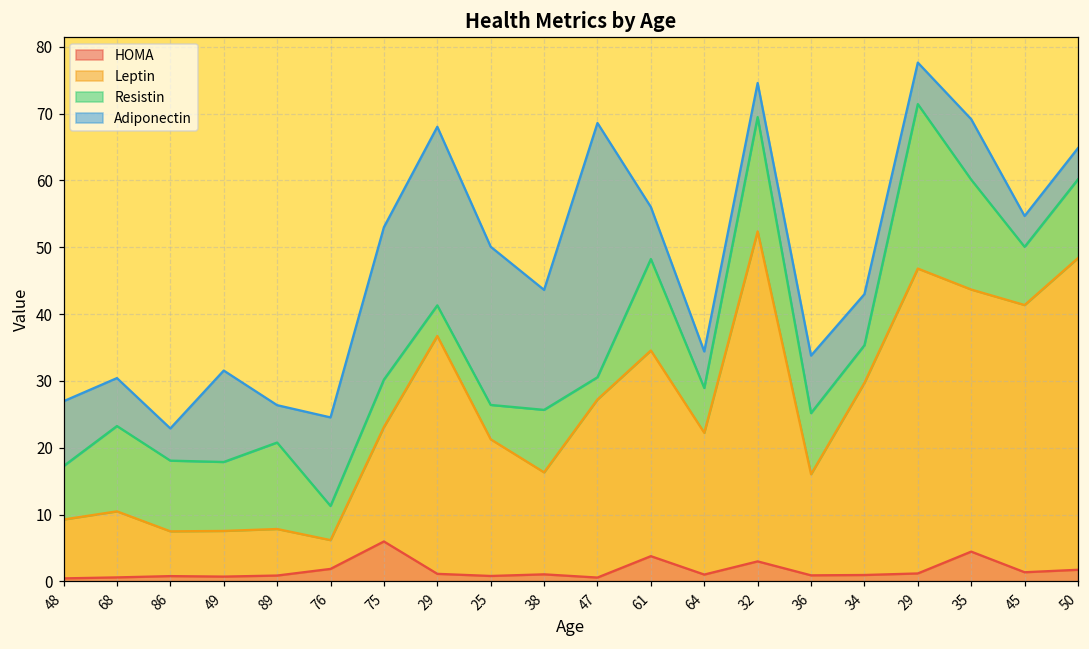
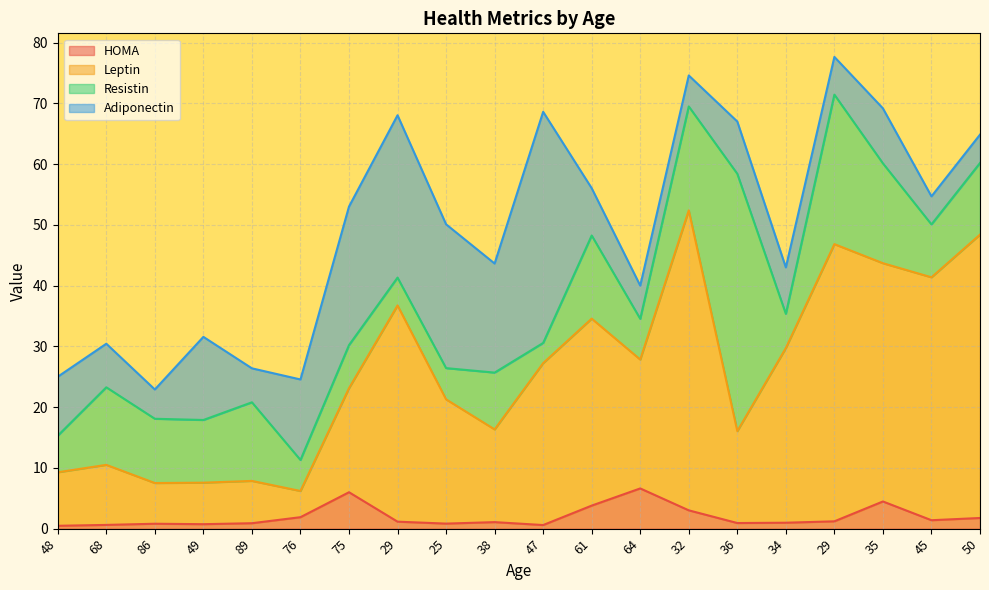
Resistin, 48: 8 -> 6
HOMA, 64: 1 -> 7
Resistin, 36: 9 -> 42
